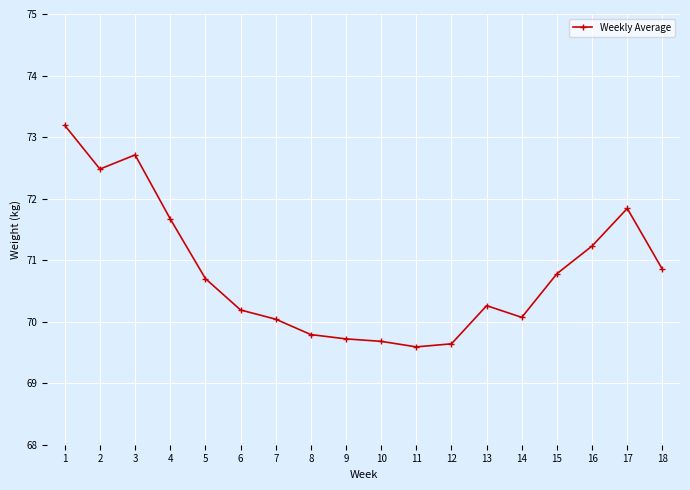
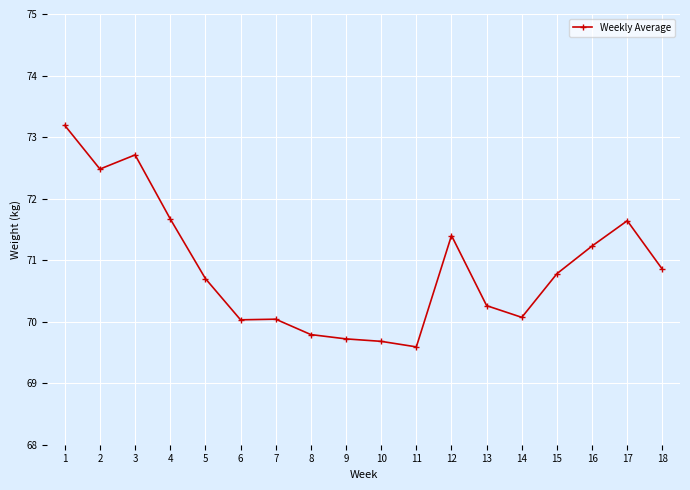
6: 70.2 -> 70.0
12: 69.6 -> 71.4
17: 71.8 -> 71.6
